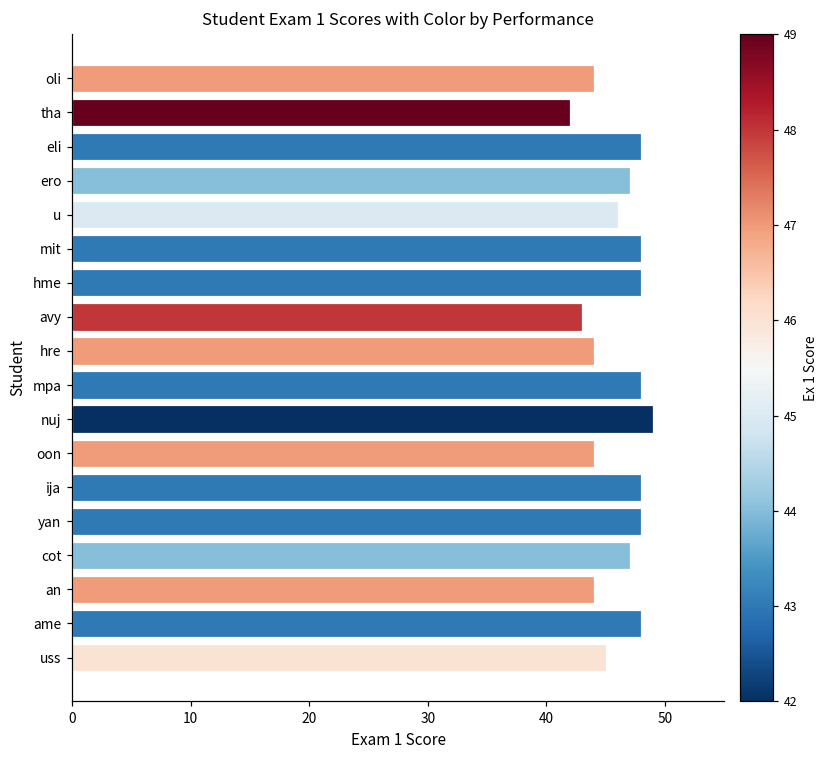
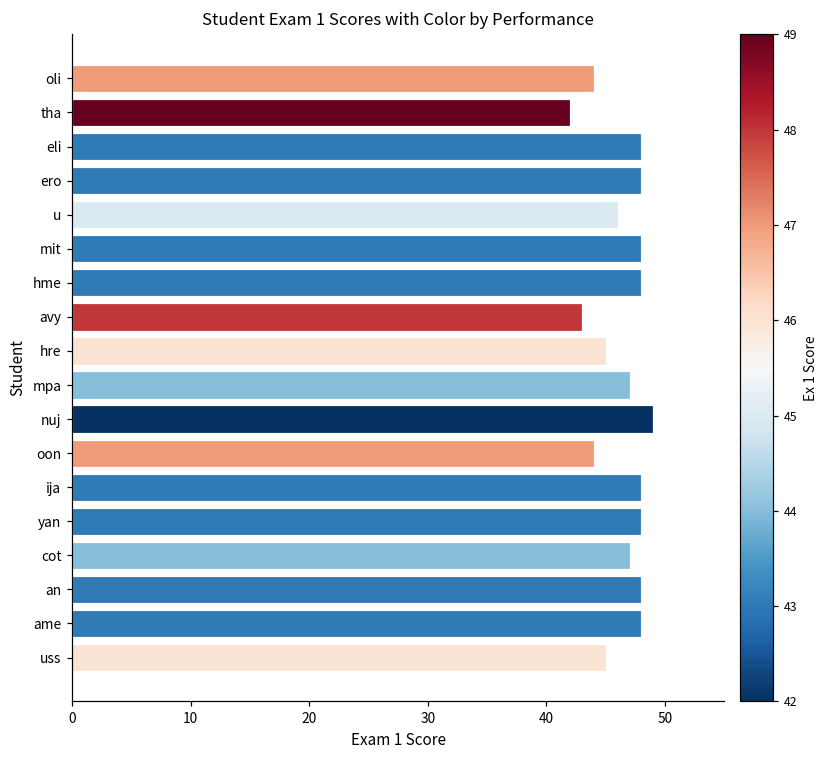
ero: 47 -> 48
hre: 44 -> 45
mpa: 48 -> 47
an: 44 -> 48
